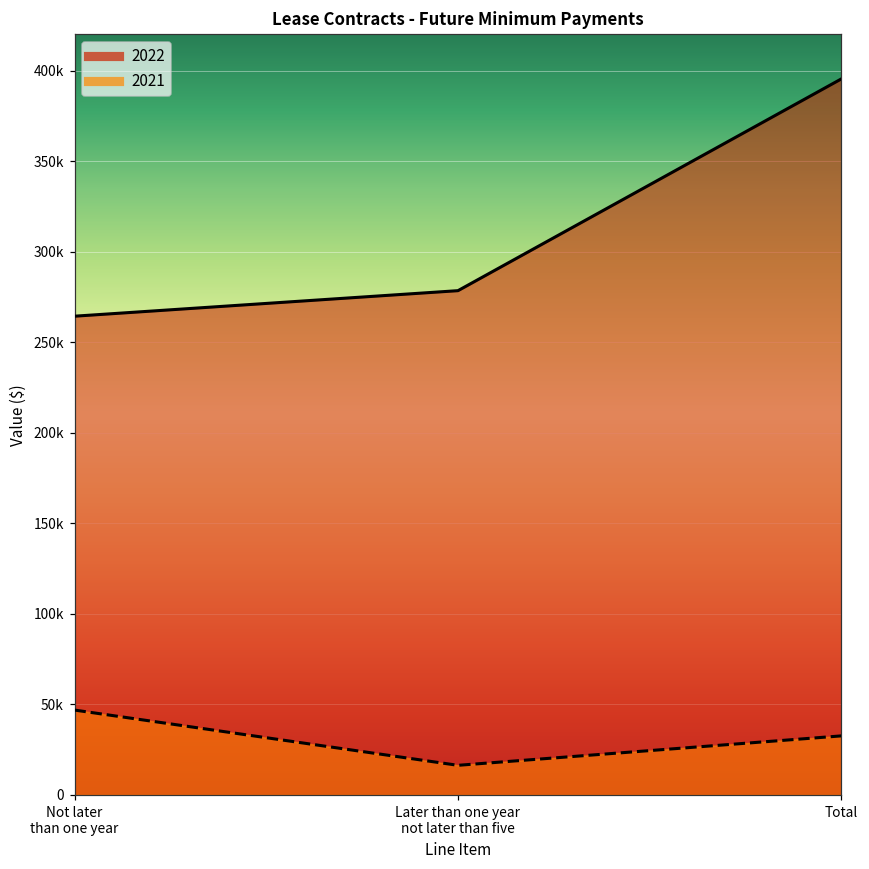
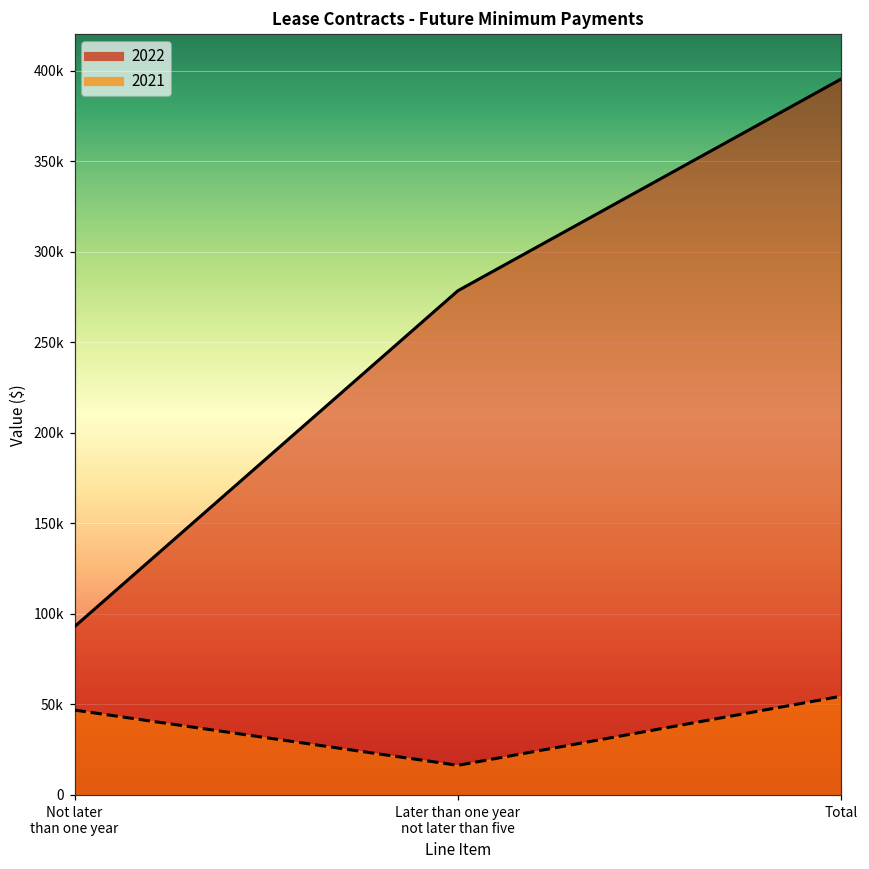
2022, Not later than one year: 264000 -> 93000
2021, Total: 33000 -> 55000
